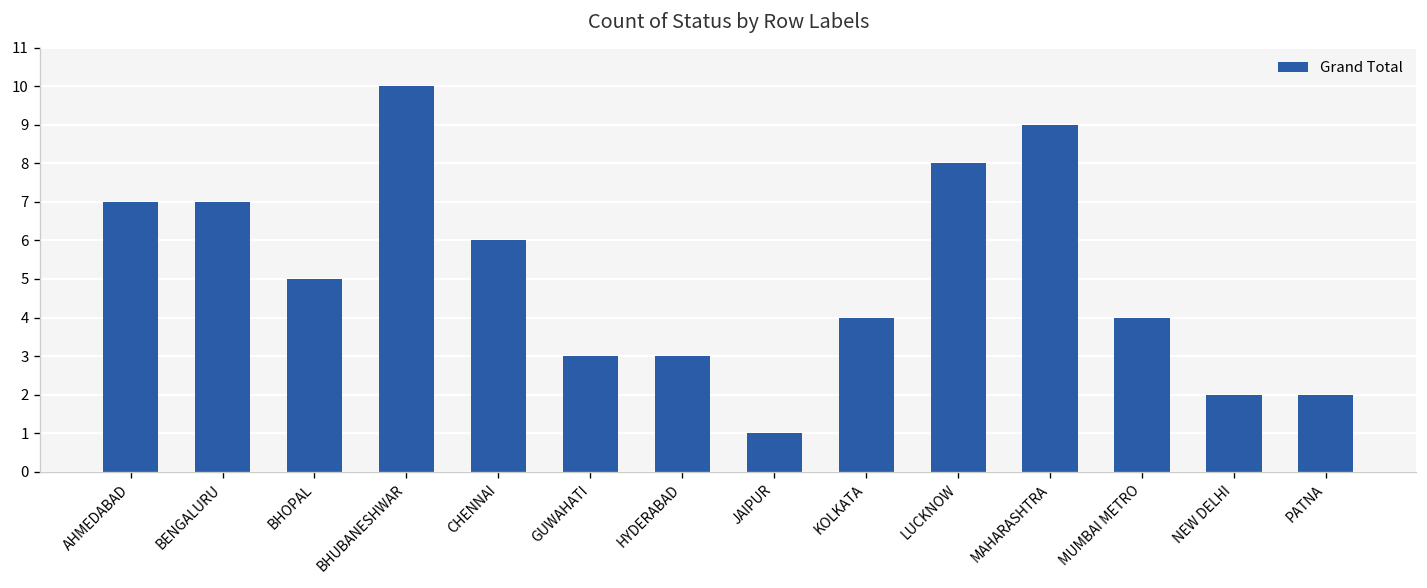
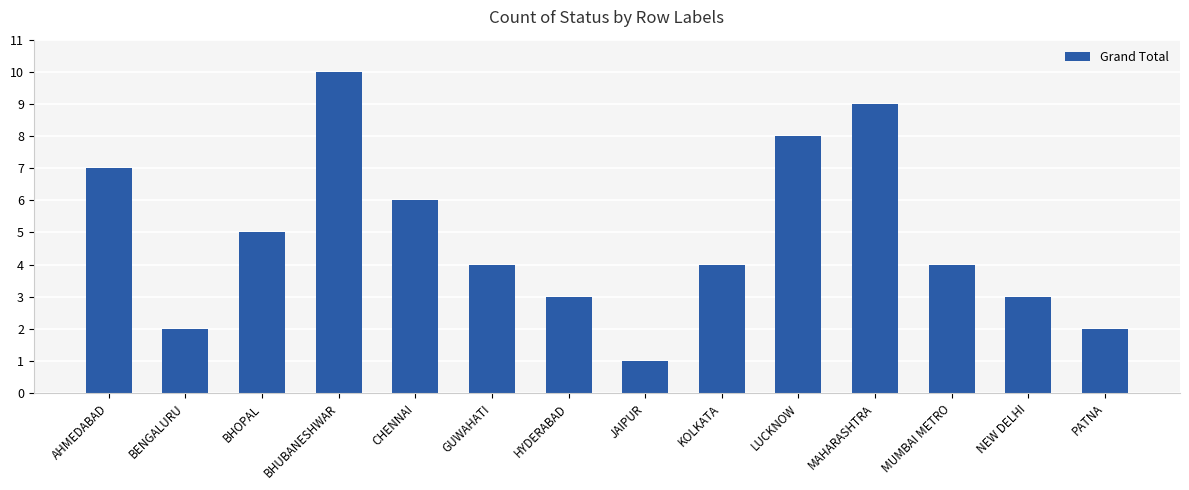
BENGALURU: 7 -> 2
GUWAHATI: 3 -> 4
NEW DELHI: 2 -> 3
